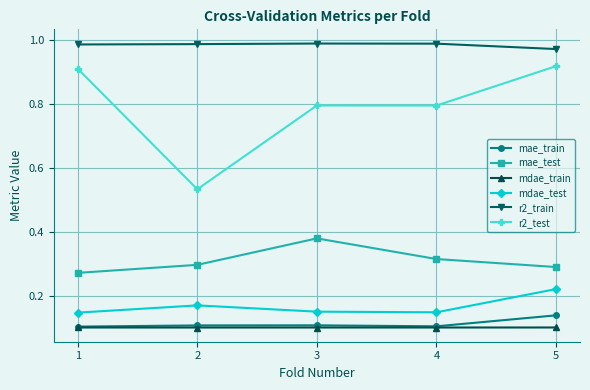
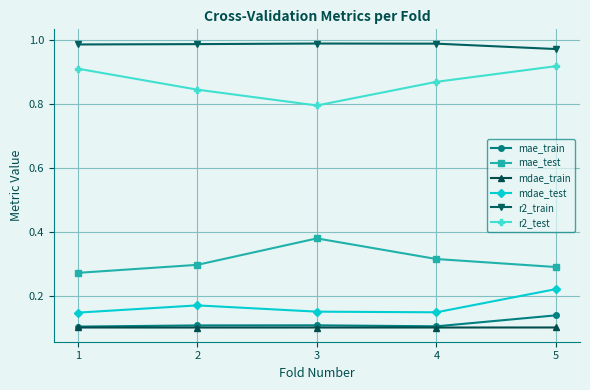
r2_test, 2: 0.53 -> 0.84
r2_test, 4: 0.79 -> 0.87
